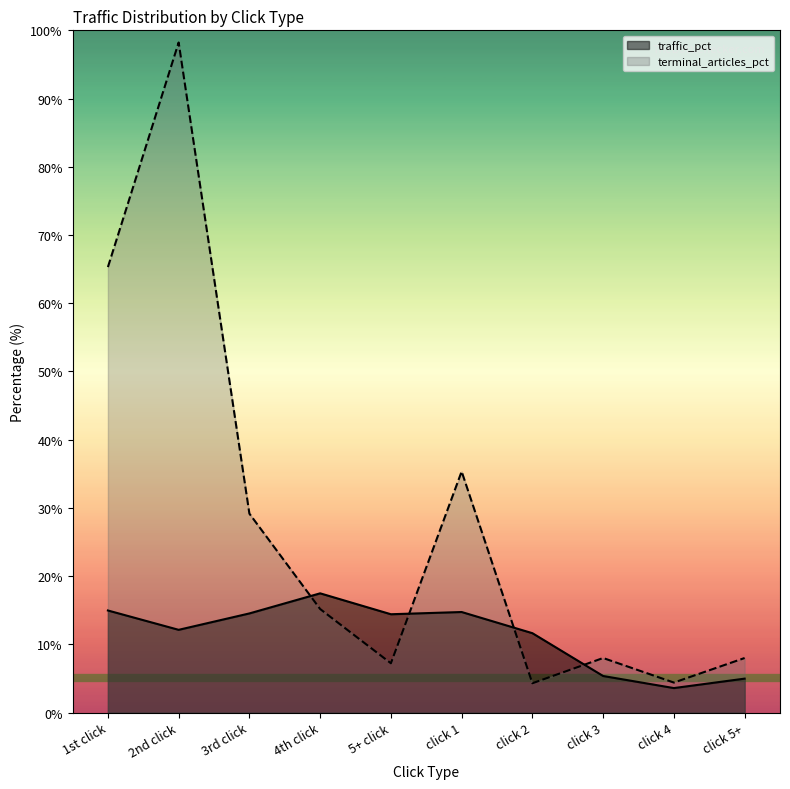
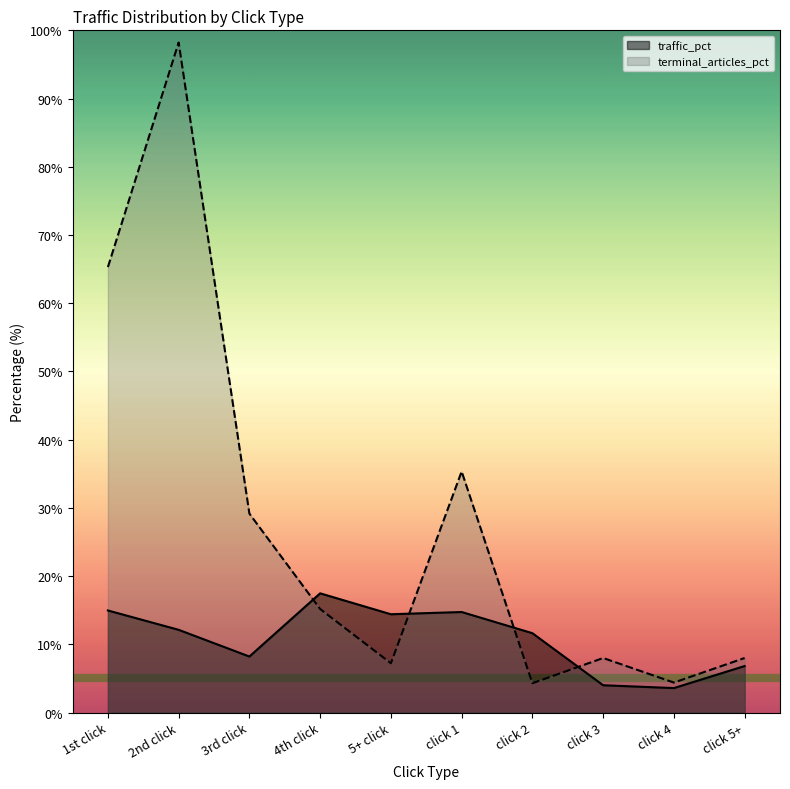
traffic_pct, 3rd click: 15% -> 8%
traffic_pct, click 3: 5% -> 4%
traffic_pct, click 5+: 5% -> 7%
